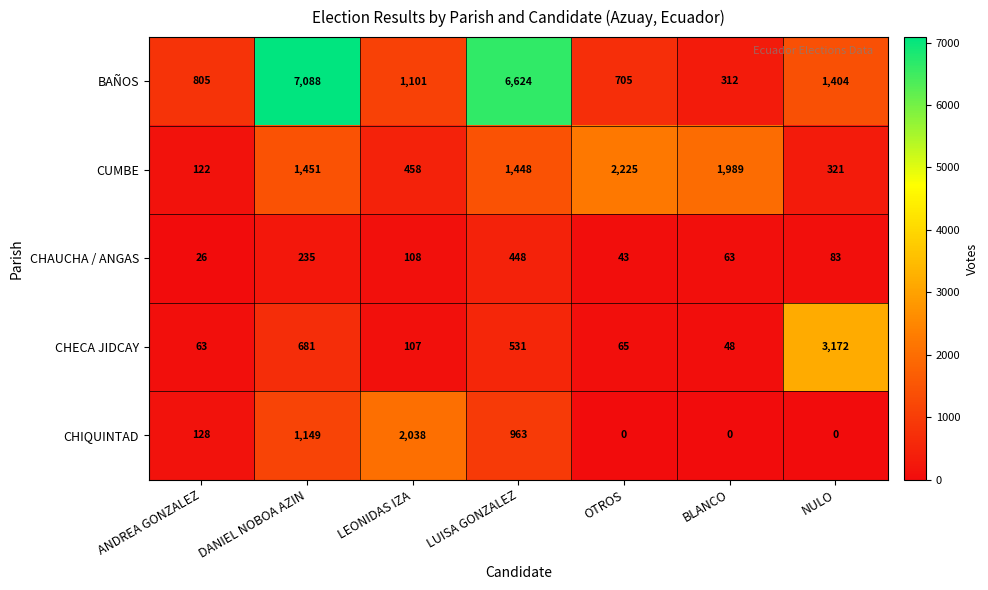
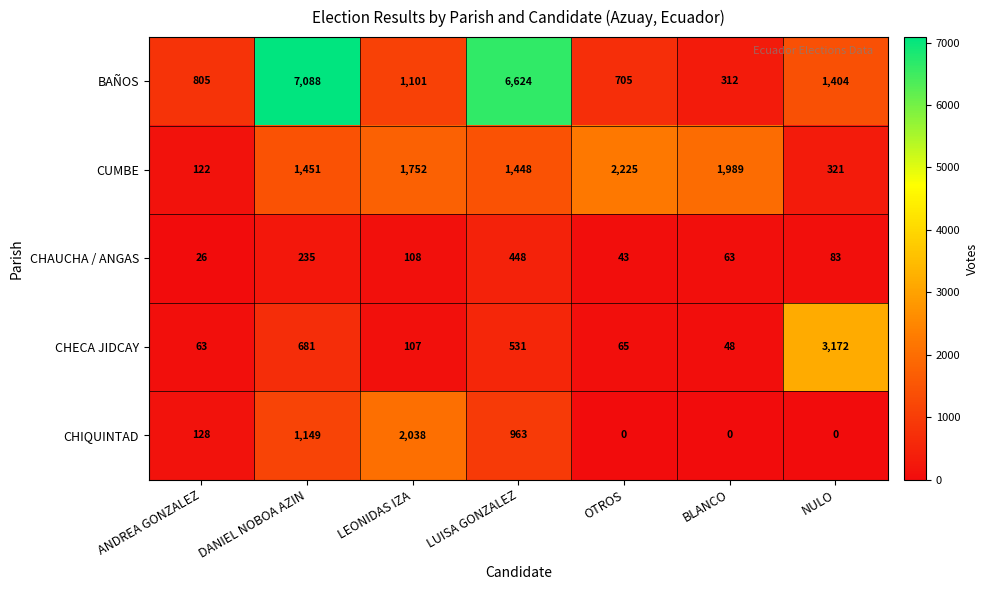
CUMBE, LEONIDAS IZA: 458 -> 1,752
